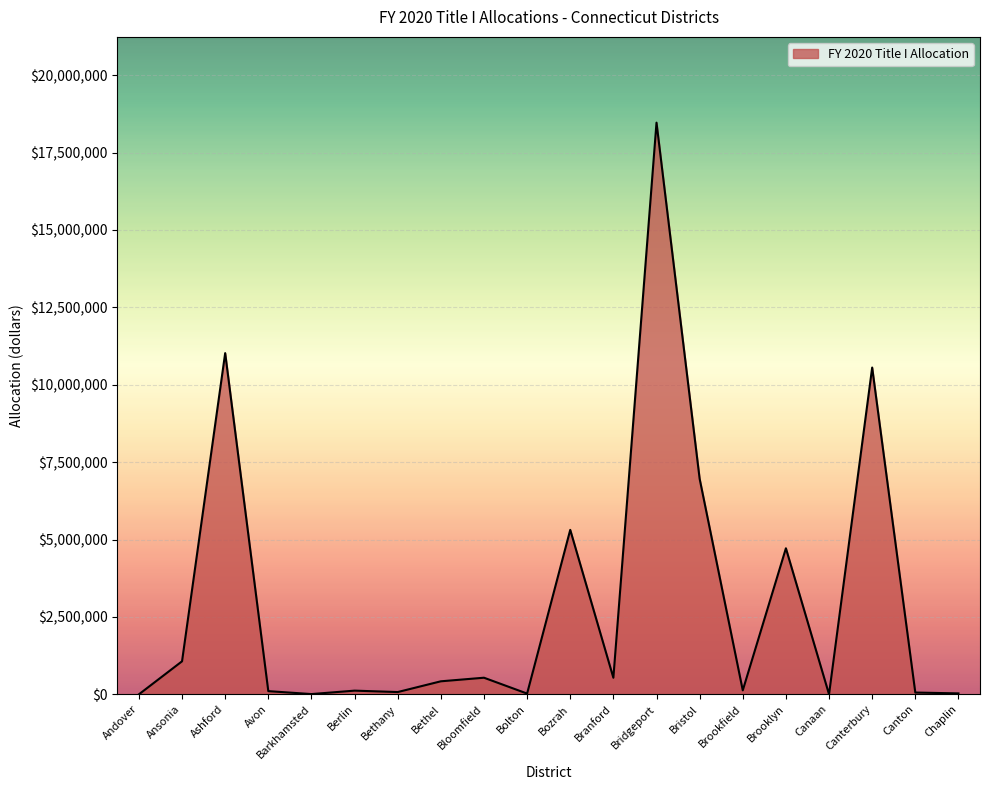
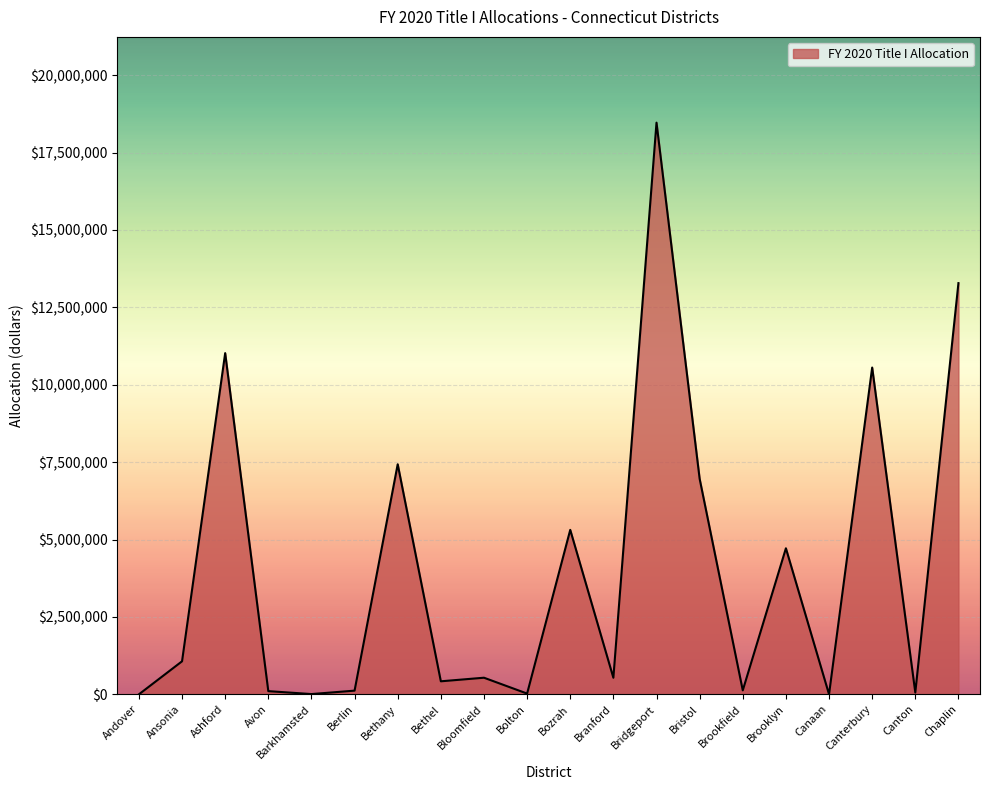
Bethany: $100,000 -> $7,400,000
Chaplin: $0 -> $13,300,000
